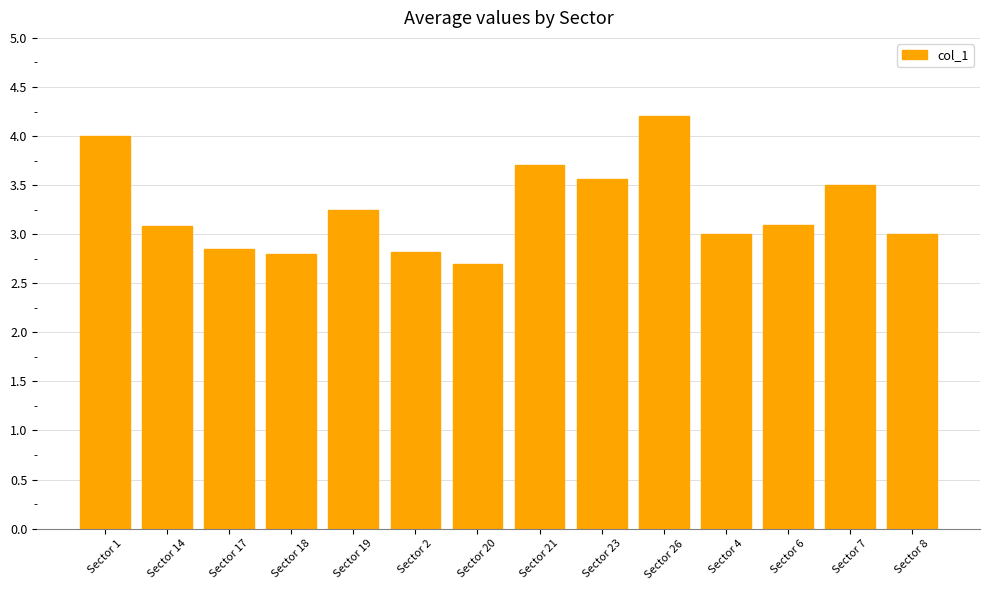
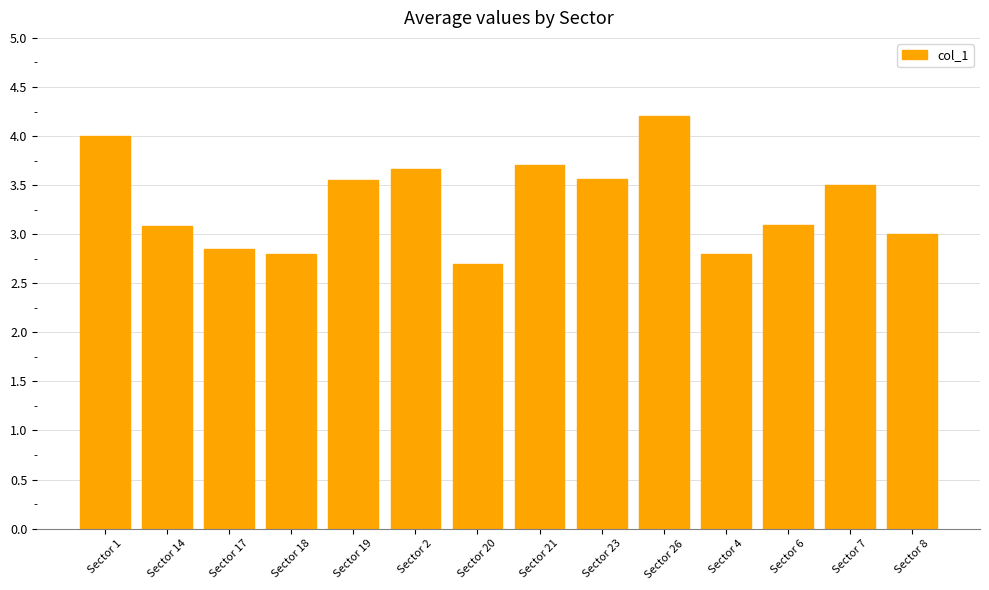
Sector 19: 3.3 -> 3.6
Sector 2: 2.8 -> 3.7
Sector 4: 3.0 -> 2.8
